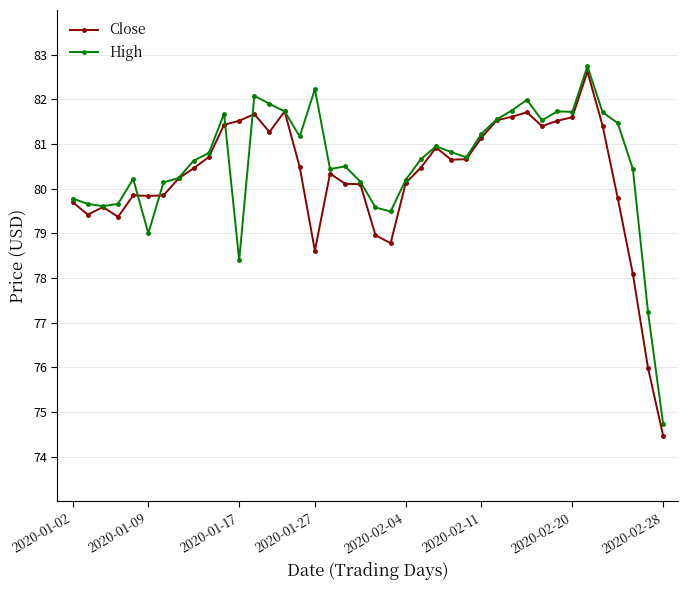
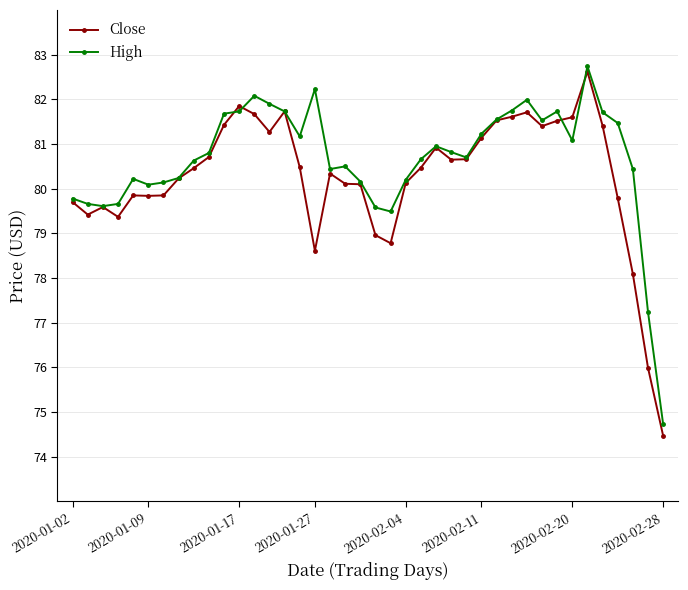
High, 2020-01-09: 79.0 -> 80.1
Close, 2020-01-17: 81.5 -> 81.9
High, 2020-01-17: 78.4 -> 81.7
High, 2020-02-20: 81.7 -> 81.1
